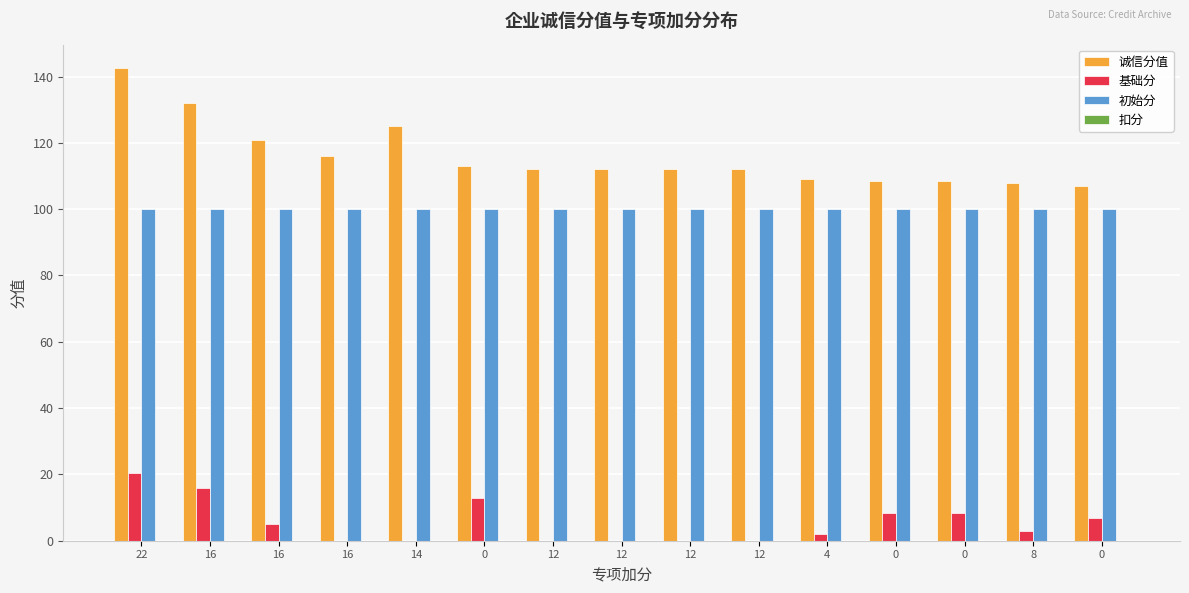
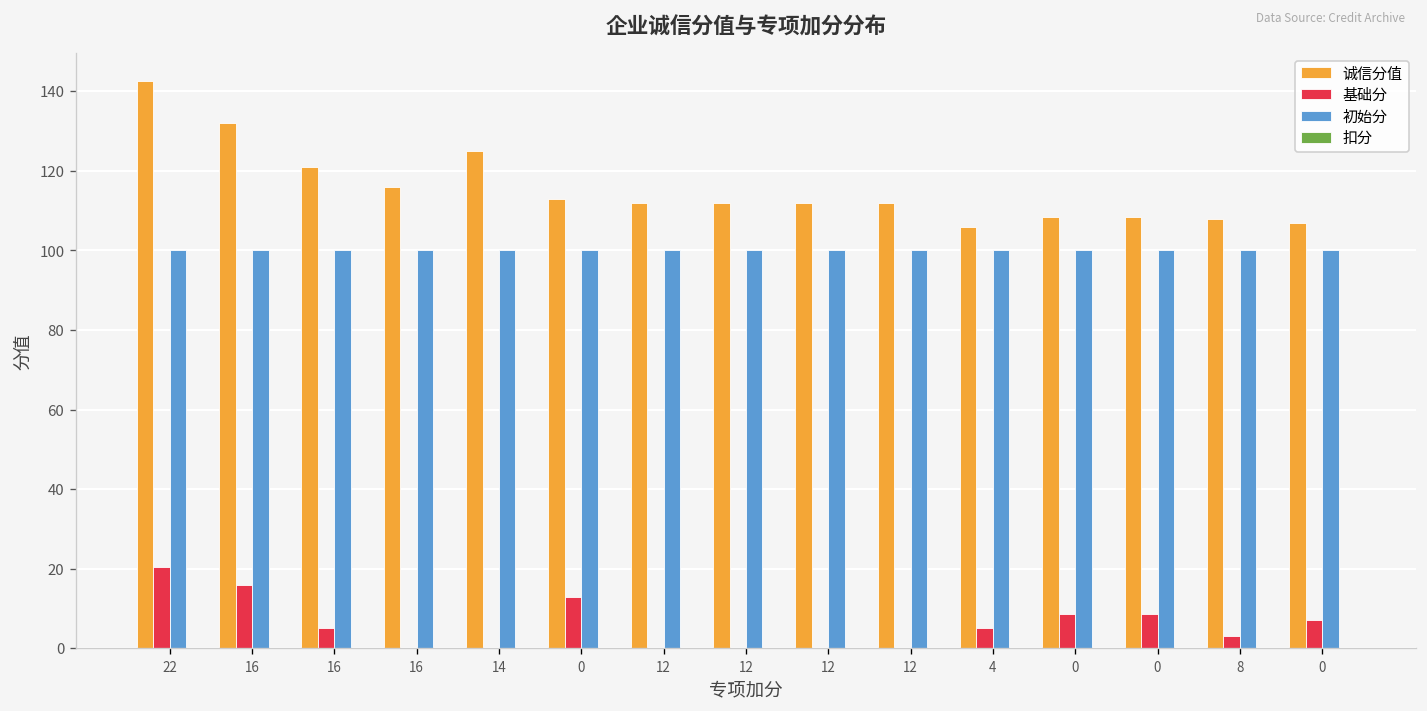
诚信分值, 4: 109 -> 106
基础分, 4: 2 -> 5
